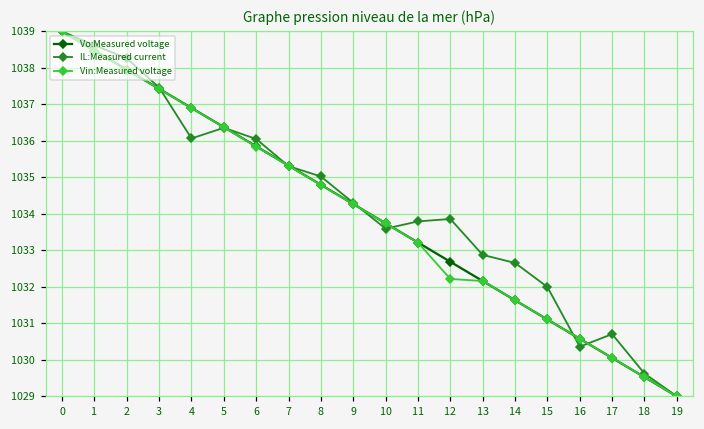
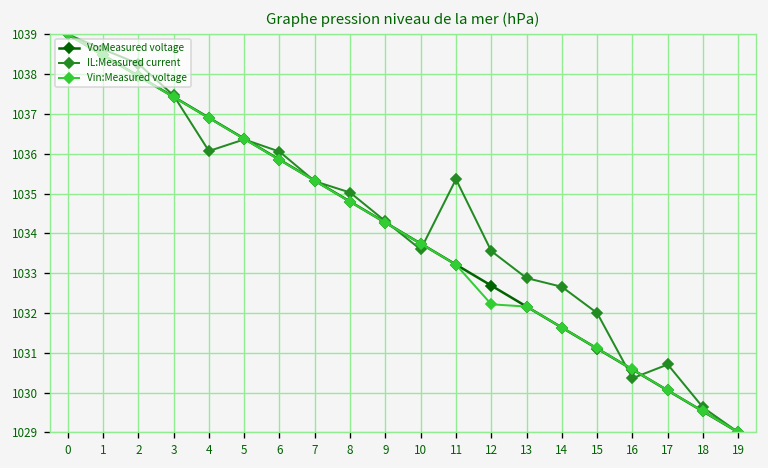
IL:Measured current, 11: 1033.8 -> 1035.4
IL:Measured current, 12: 1033.9 -> 1033.6
